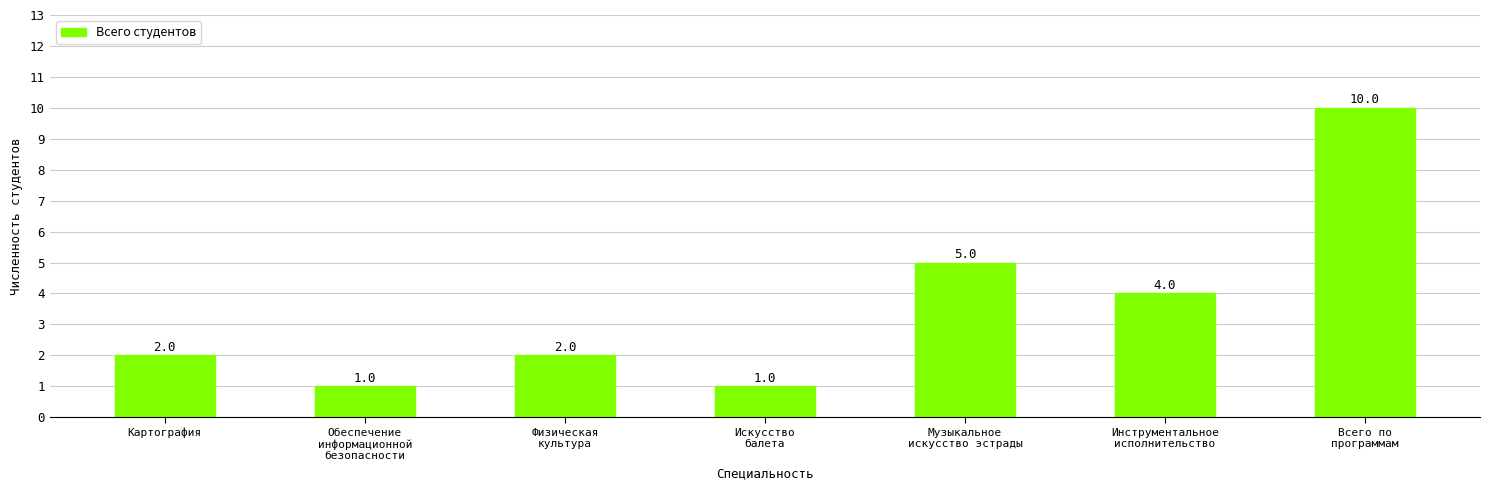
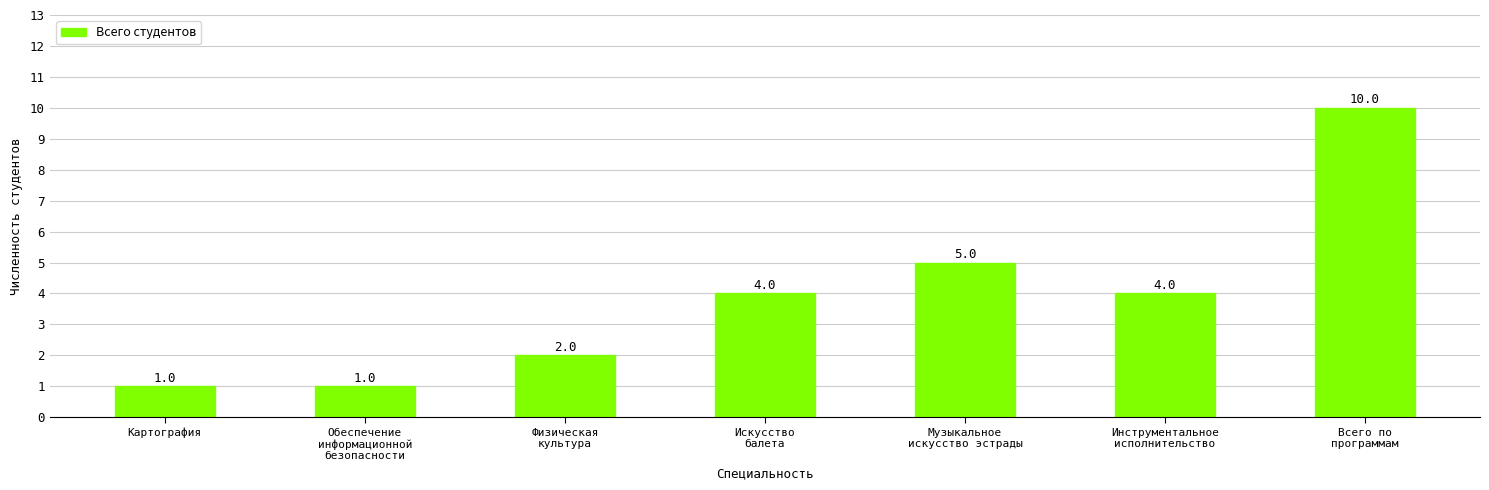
Картография: 2.0 -> 1.0
Искусство балета: 1.0 -> 4.0
